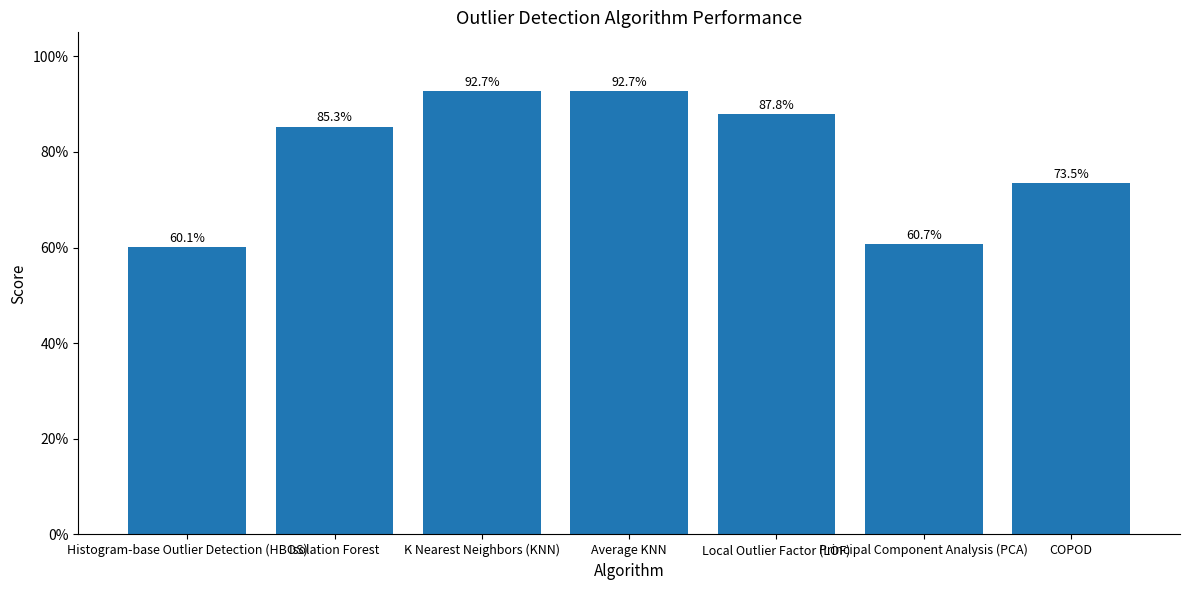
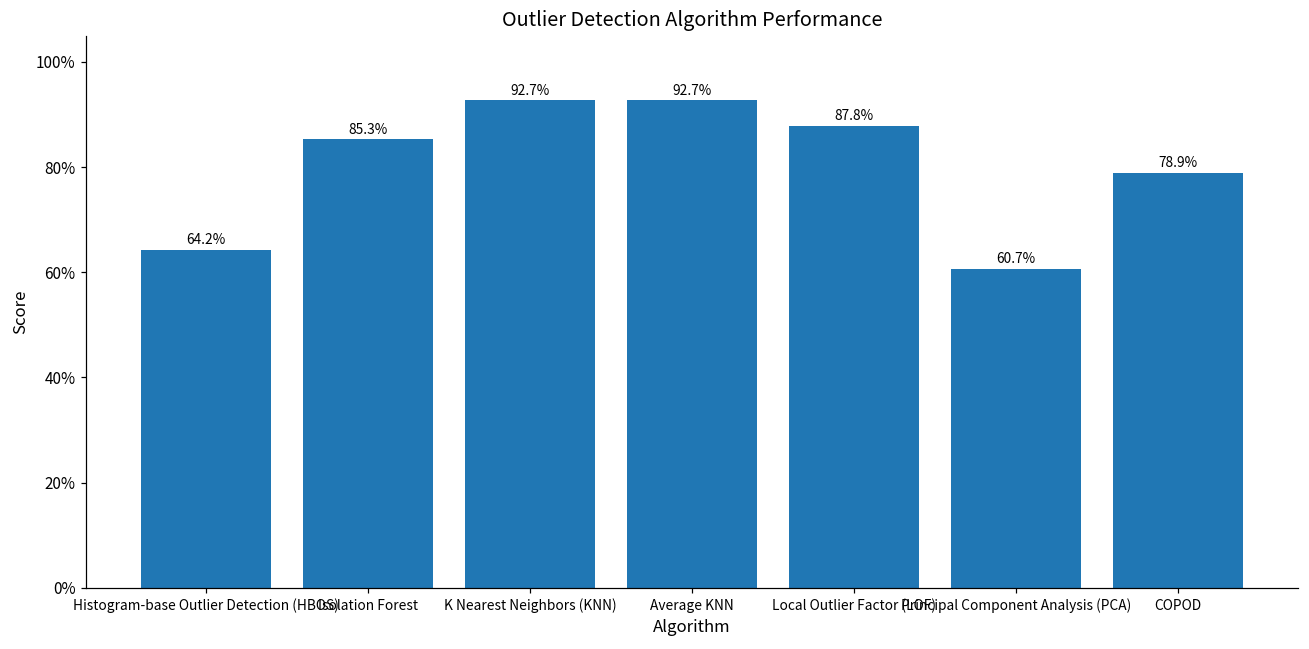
Histogram-base Outlier Detection (HBOS): 60.1% -> 64.2%
COPOD: 73.5% -> 78.9%
